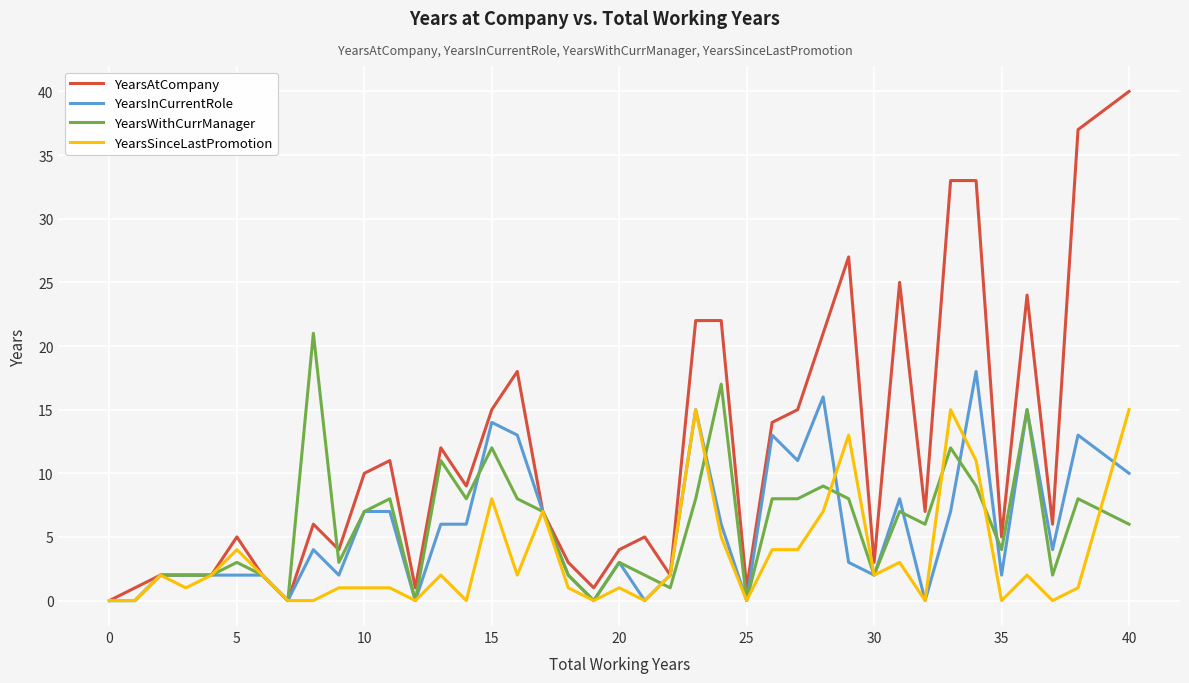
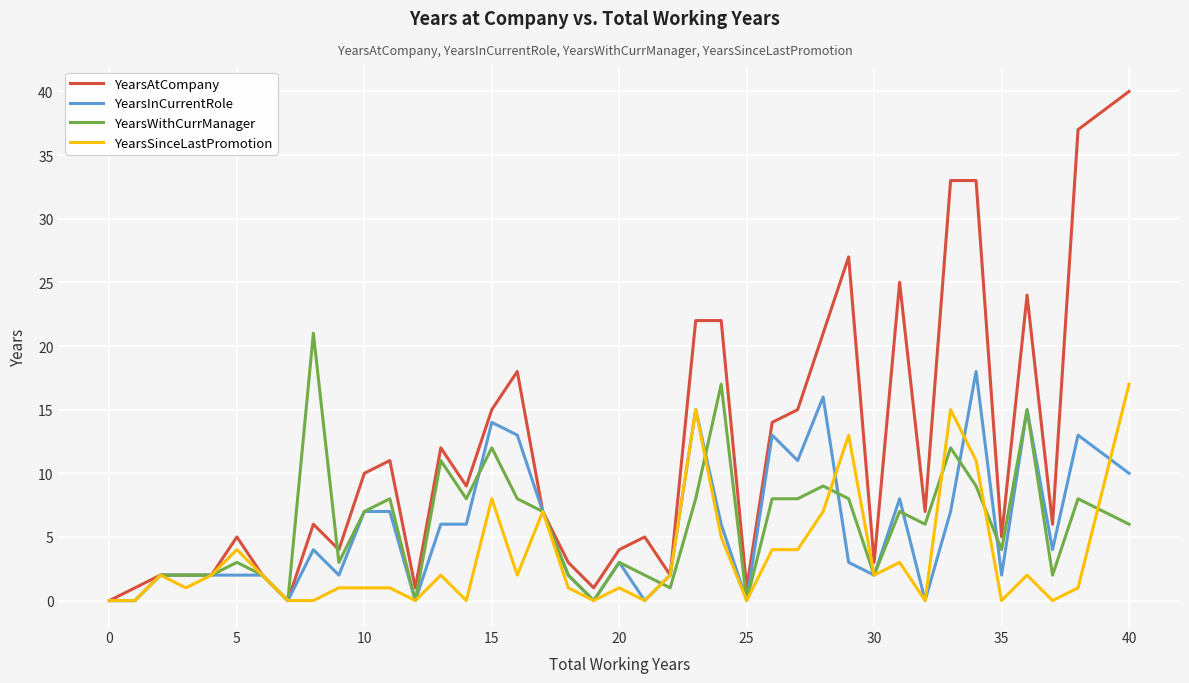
YearsSinceLastPromotion, 40: 15 -> 17
